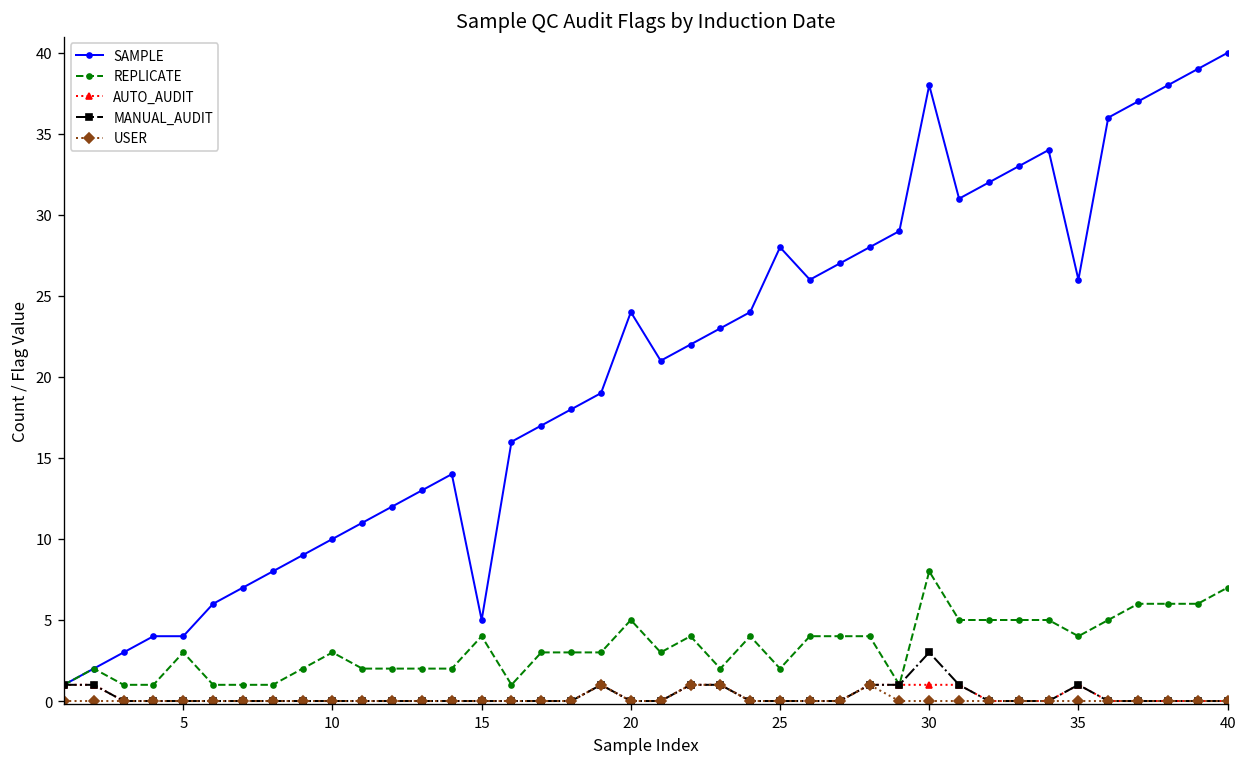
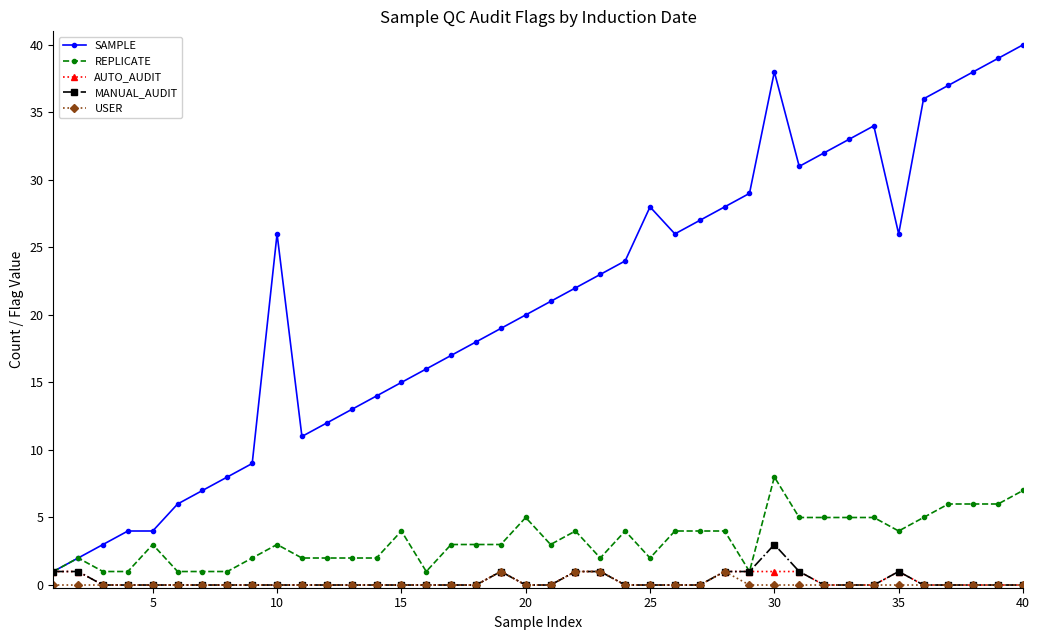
SAMPLE, 10: 10 -> 26
SAMPLE, 15: 5 -> 15
SAMPLE, 20: 24 -> 20
